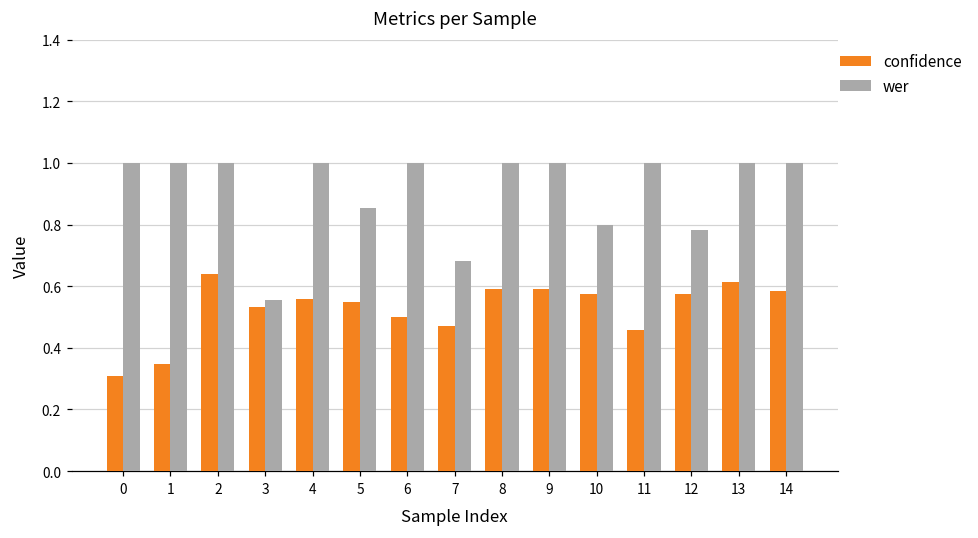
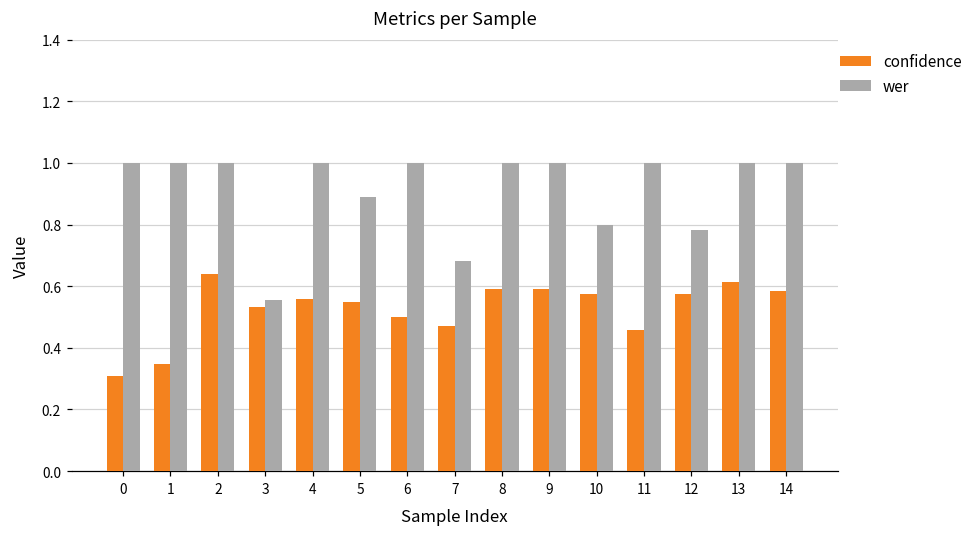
wer, 5: 0.85 -> 0.89
